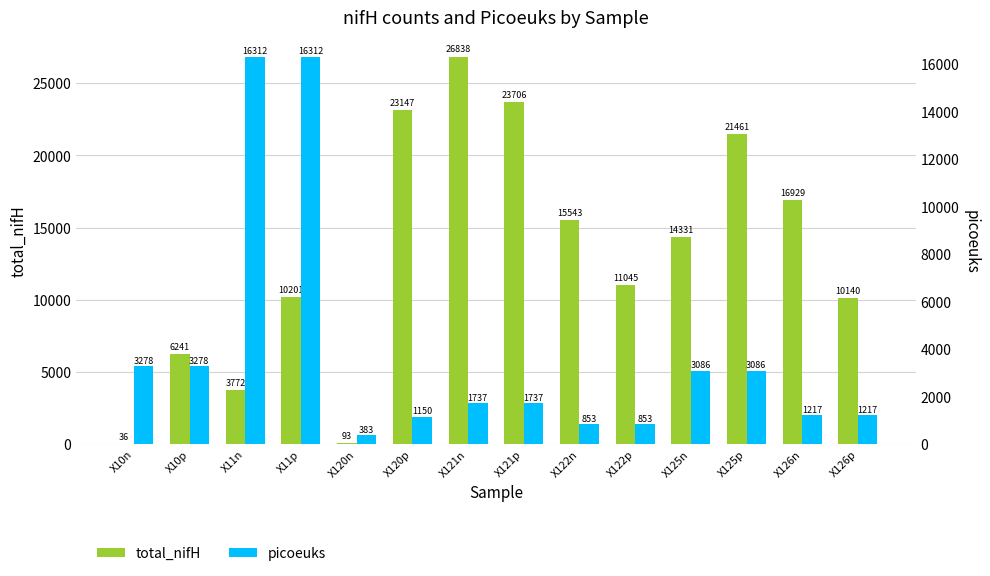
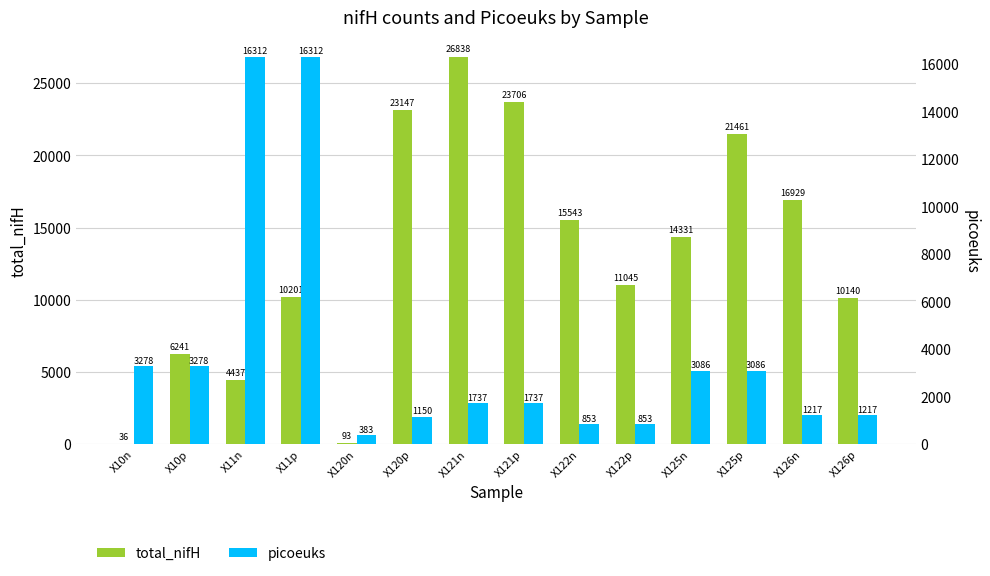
total_nifH, X11n: 3772 -> 4437
